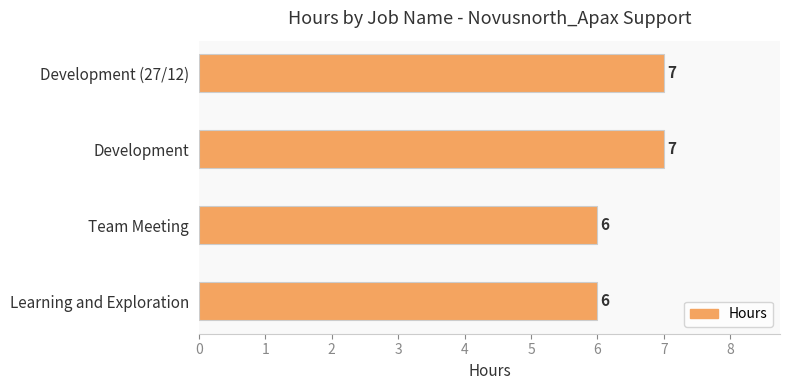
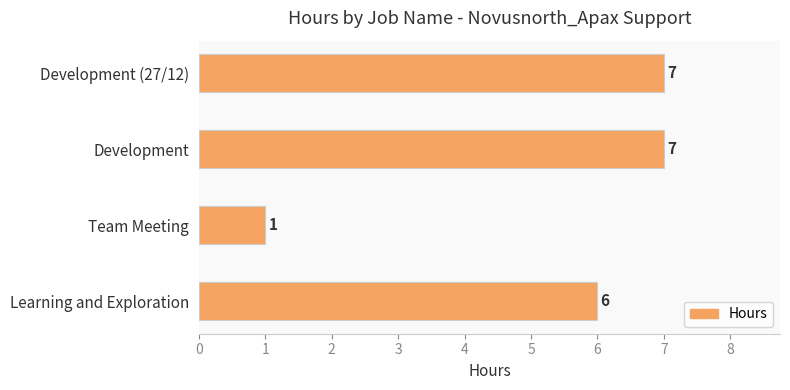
Team Meeting: 6 -> 1
